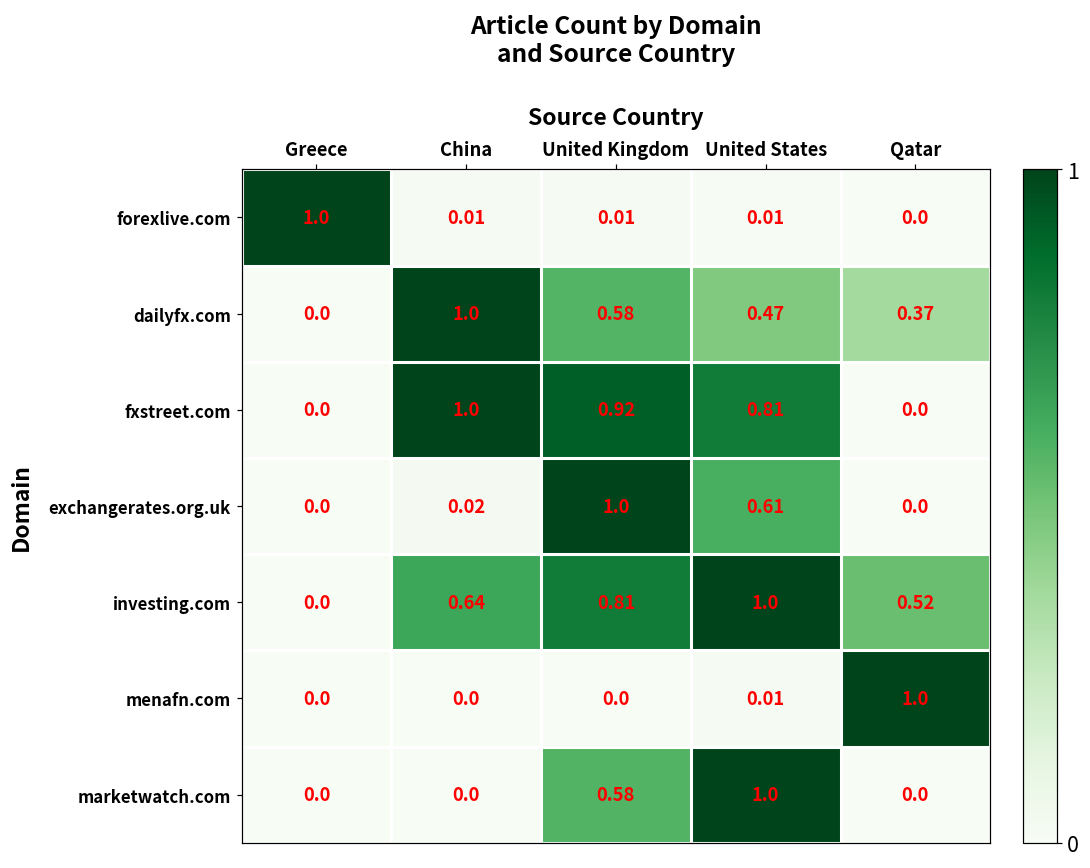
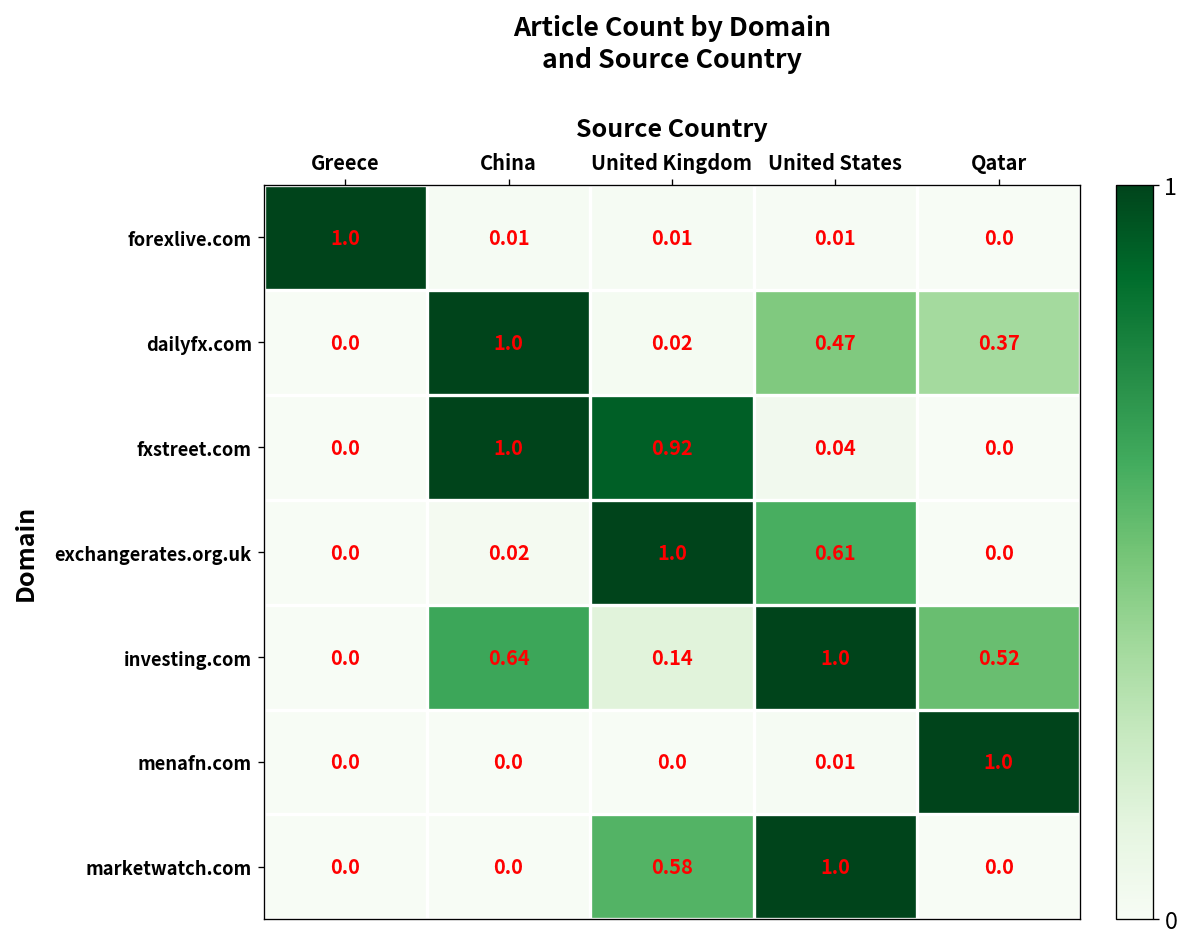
dailyfx.com, United Kingdom: 0.58 -> 0.02
fxstreet.com, United States: 0.81 -> 0.04
investing.com, United Kingdom: 0.81 -> 0.14
